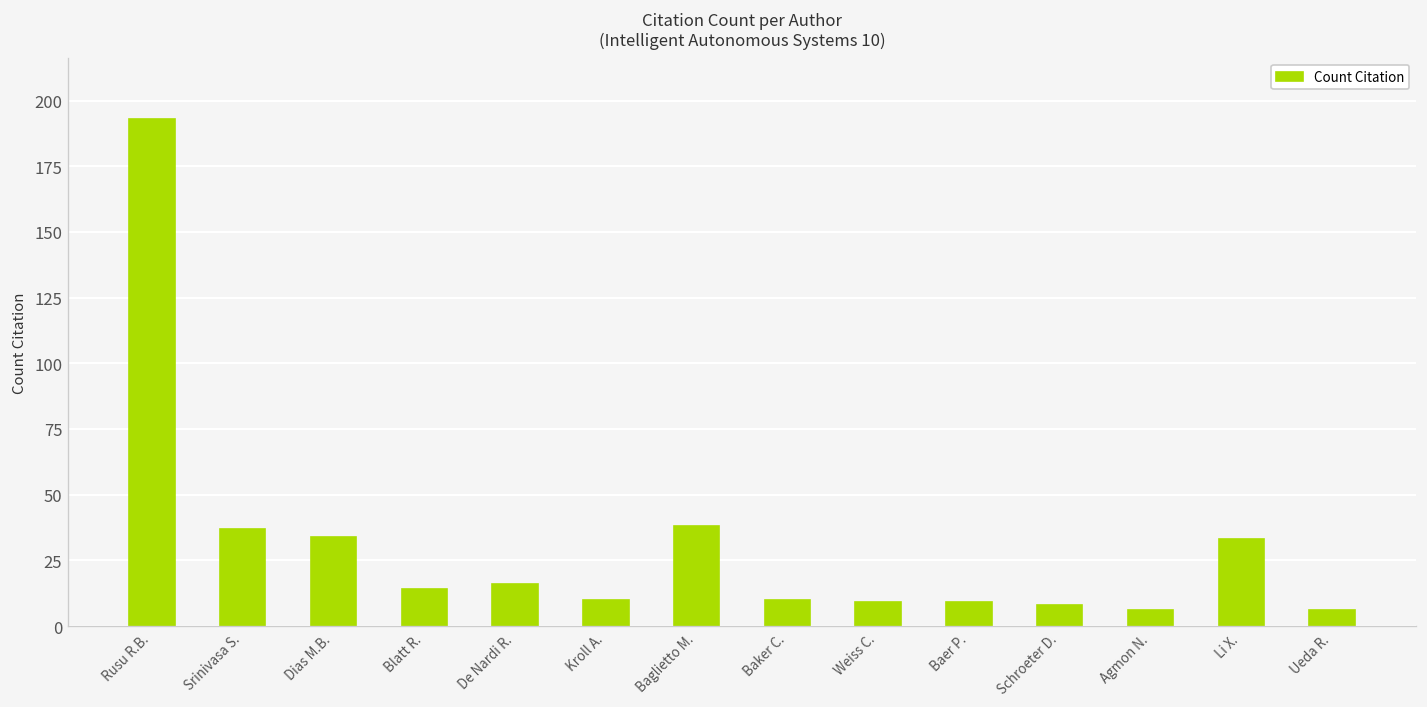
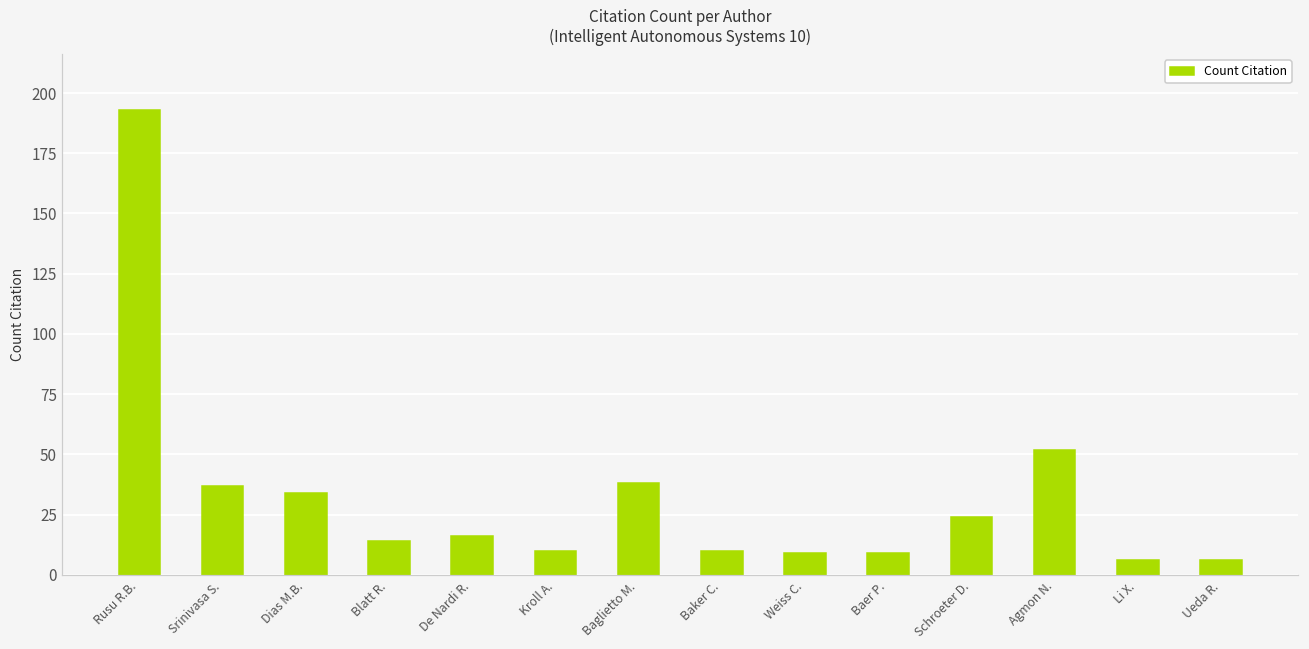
Schroeter D.: 8 -> 24
Agmon N.: 6 -> 52
Li X.: 33 -> 6
